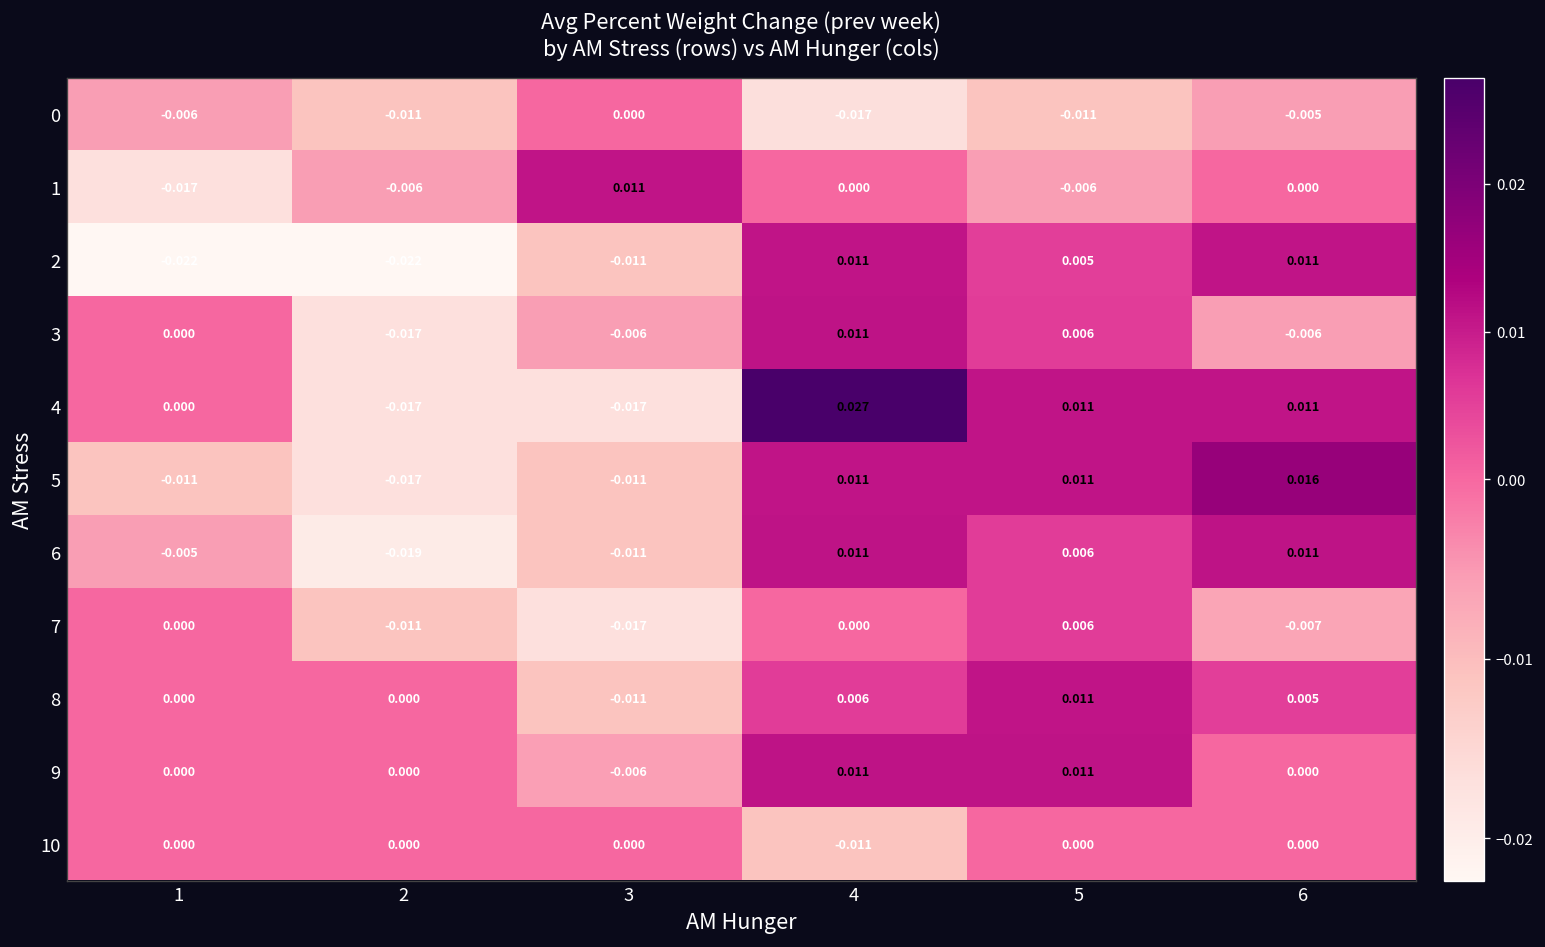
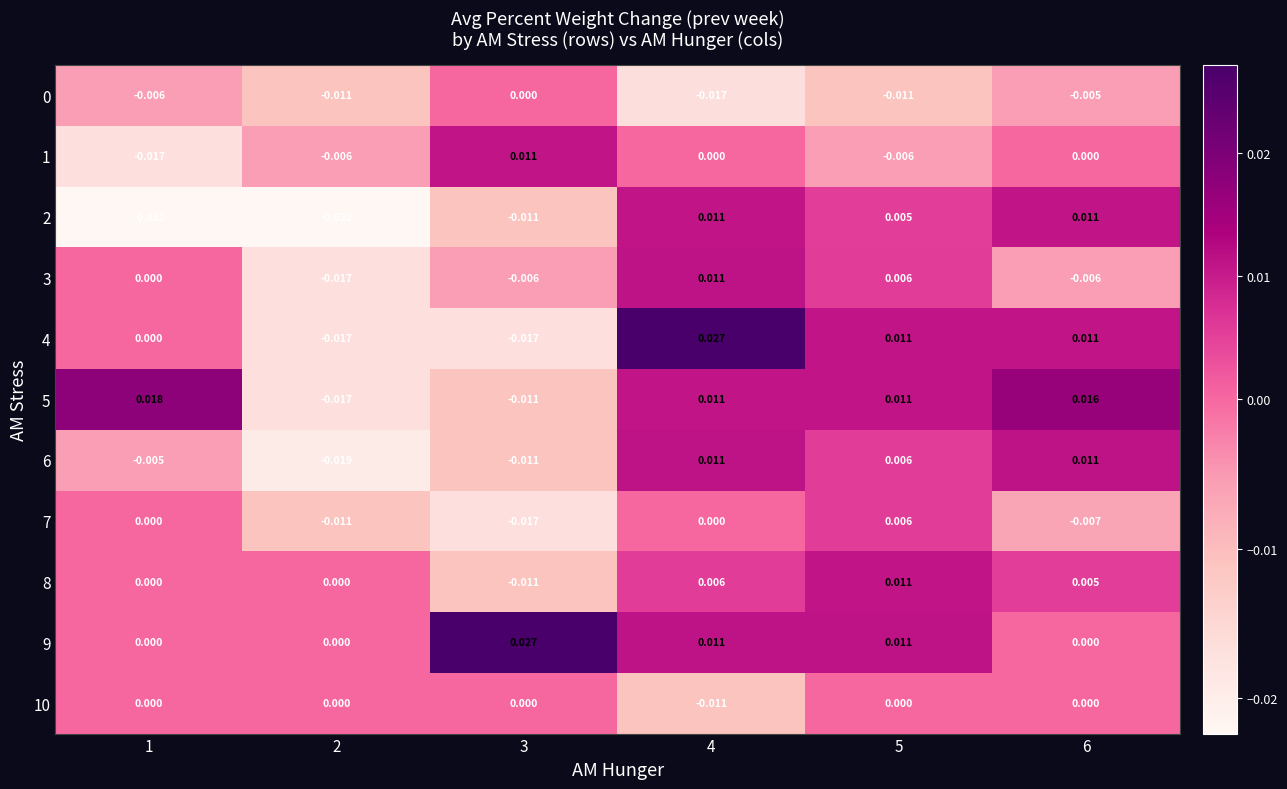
5, 1: -0.011 -> 0.018
9, 3: -0.006 -> 0.027
